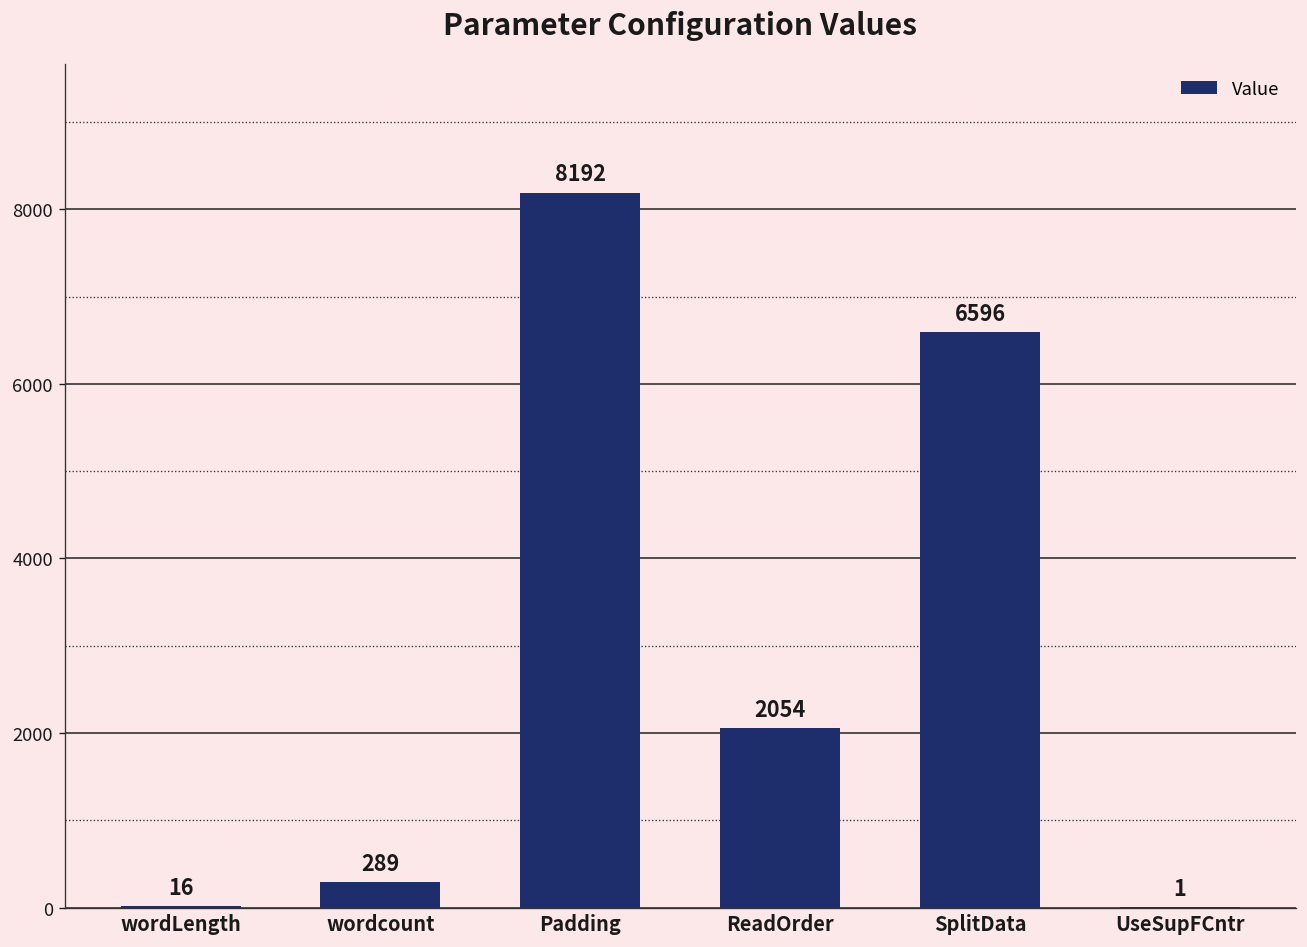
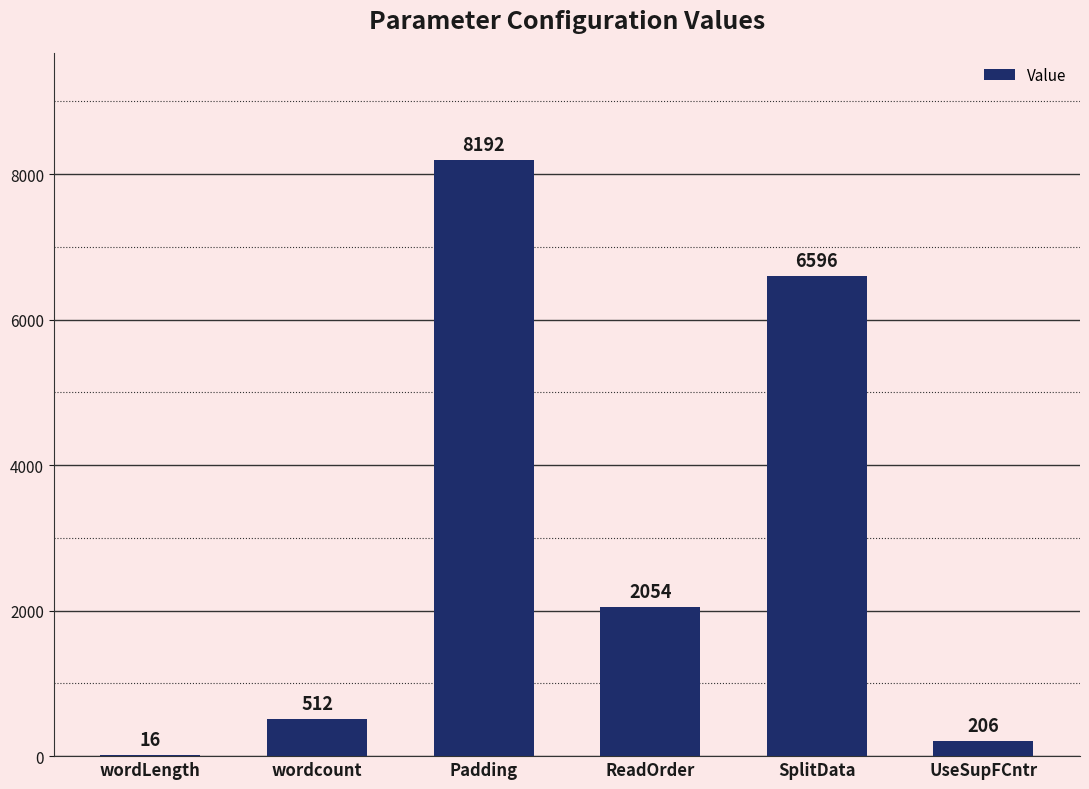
wordcount: 289 -> 512
UseSupFCntr: 1 -> 206
